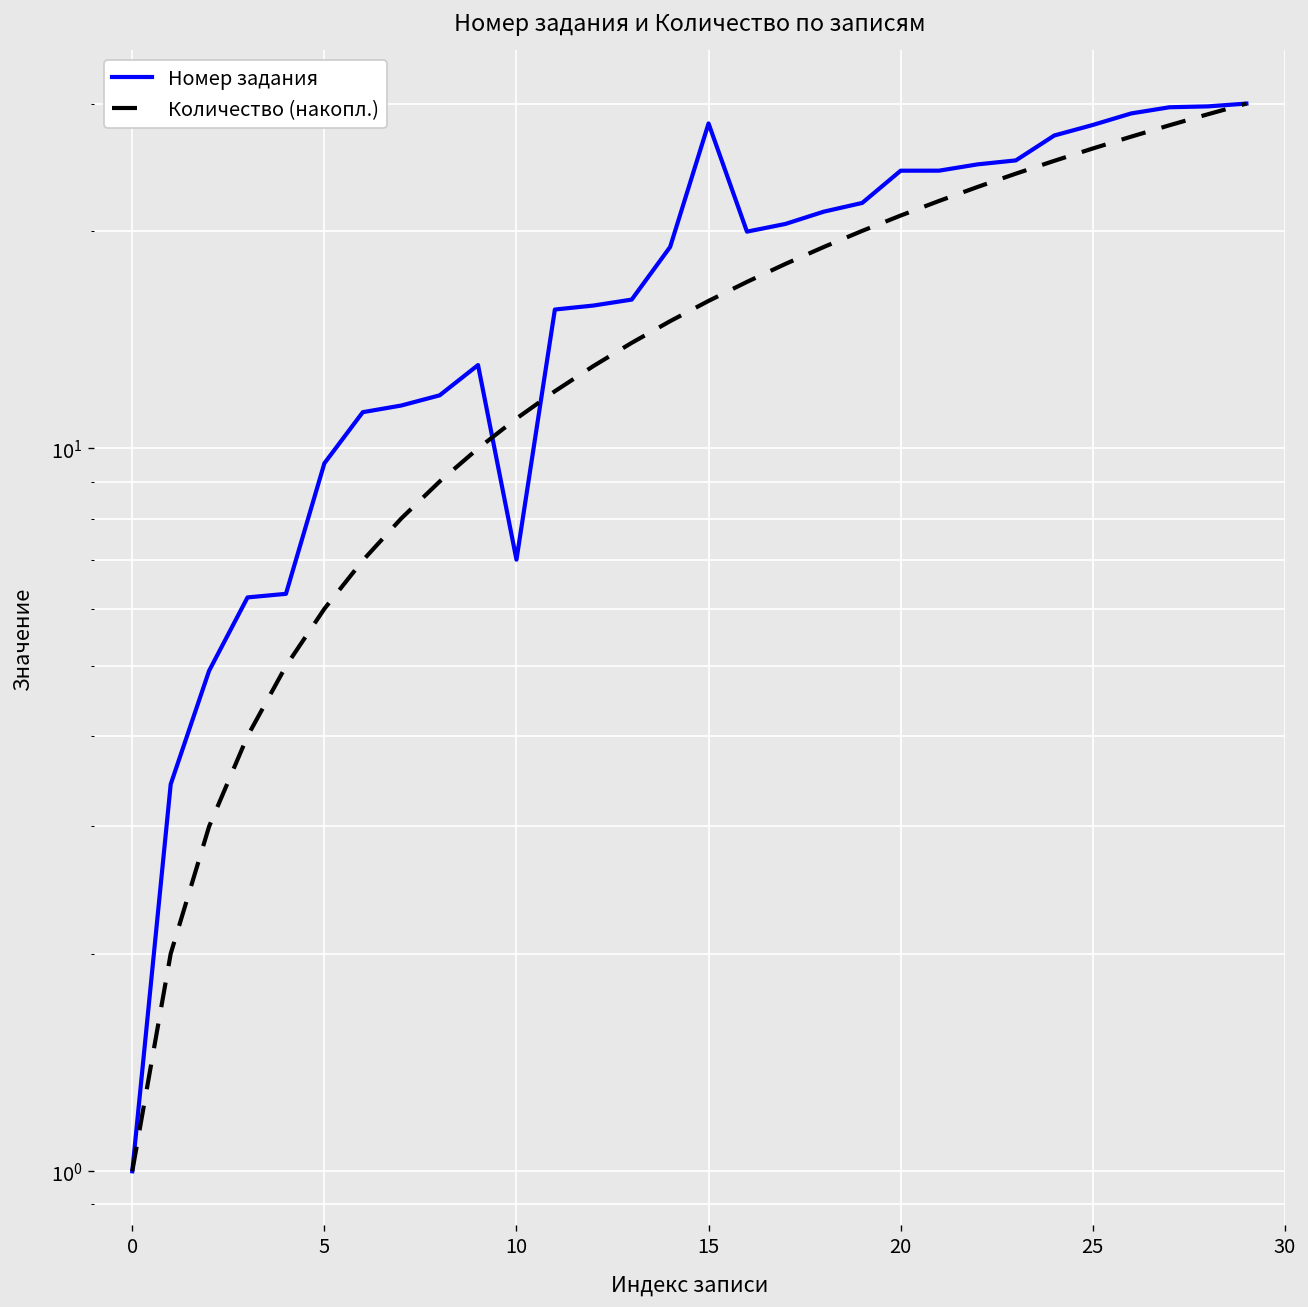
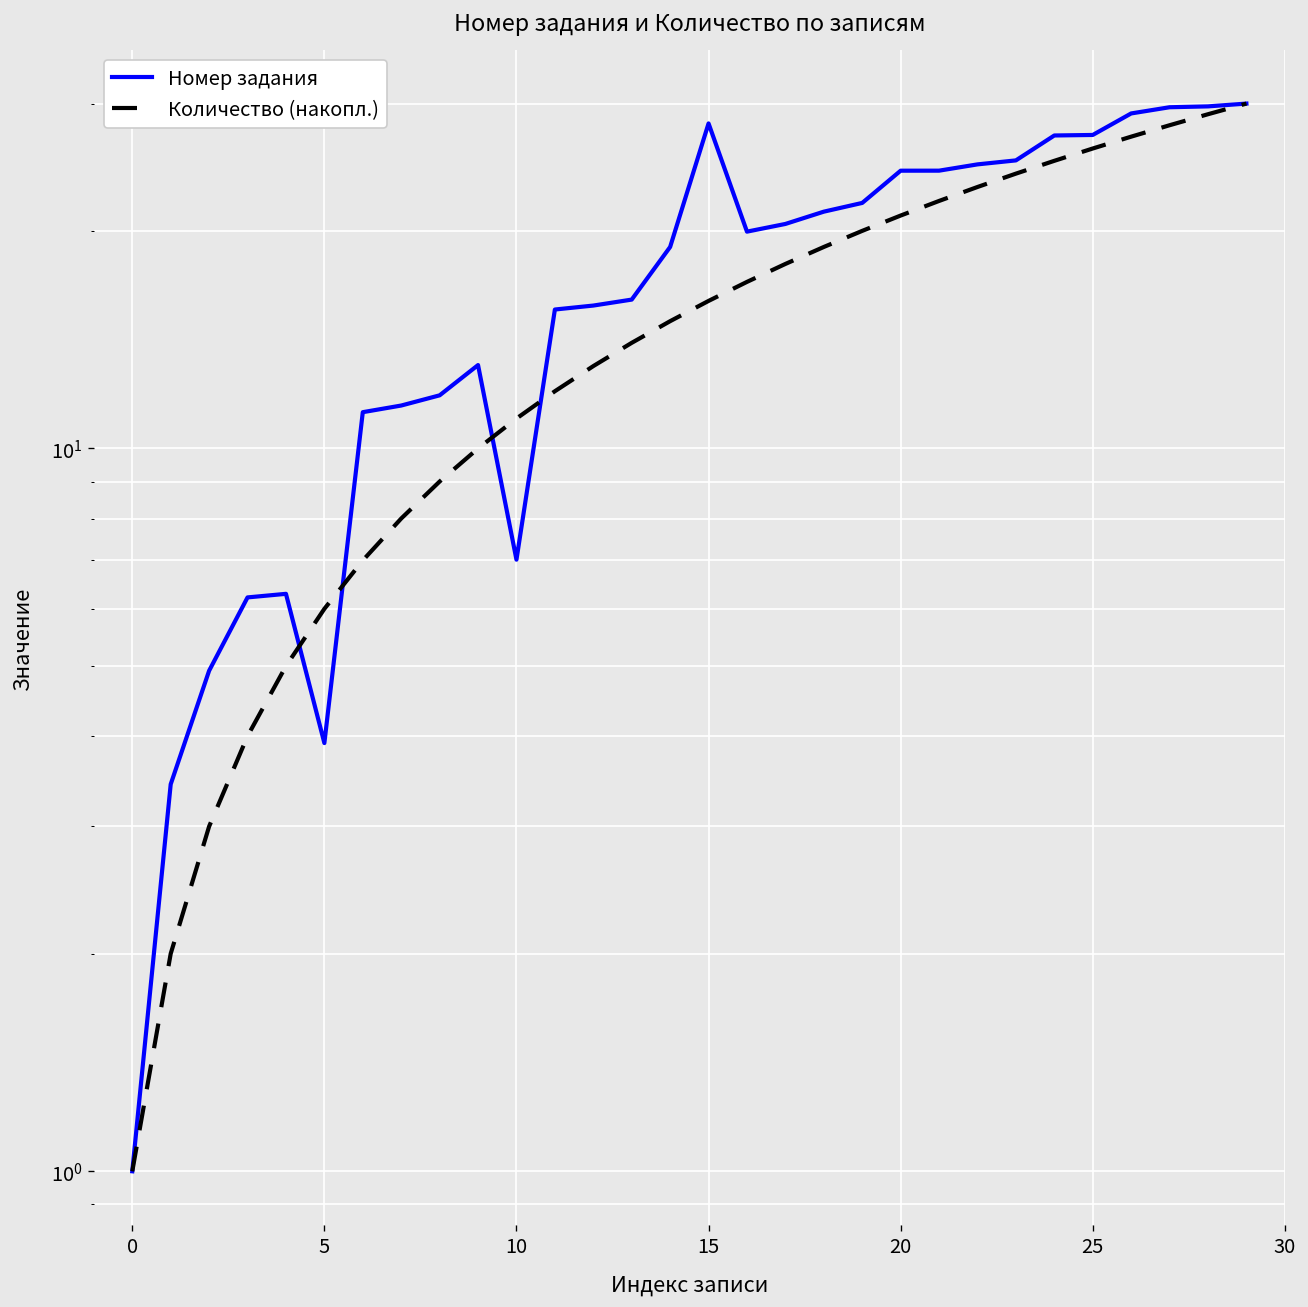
Номер задания, 5: 9.5 -> 3.9
Номер задания, 25: 28 -> 27
